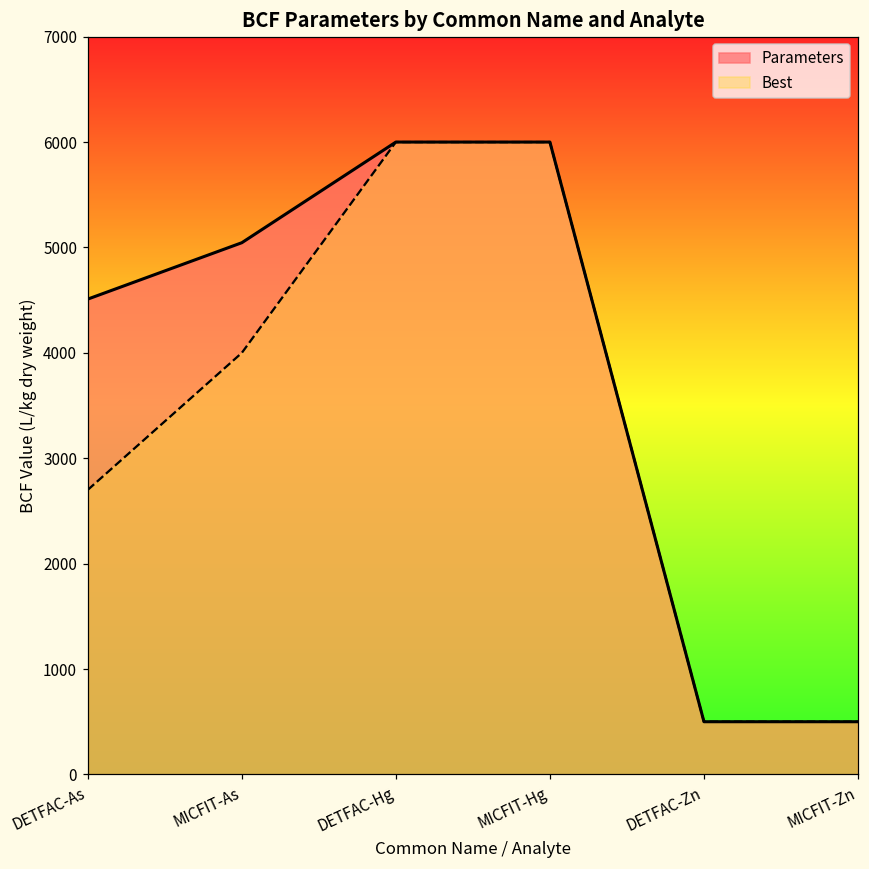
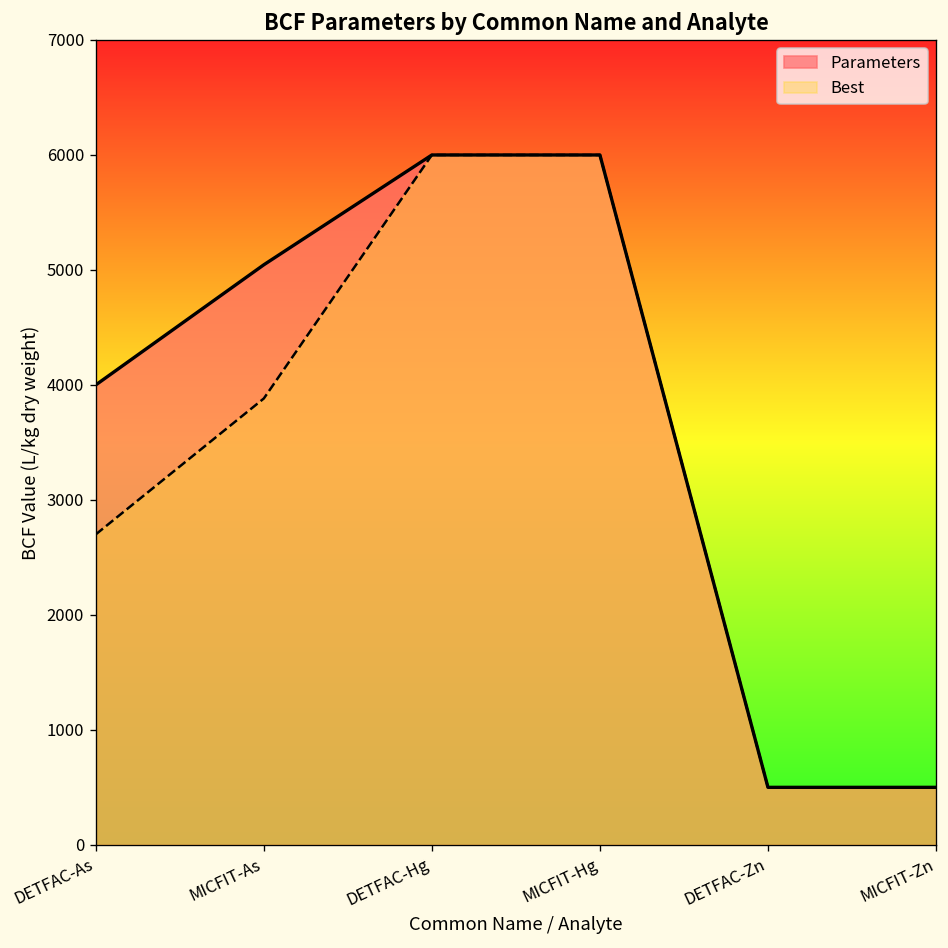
Parameters, DETFAC-As: 4500 -> 4000
Best, MICFIT-As: 4000 -> 3900
